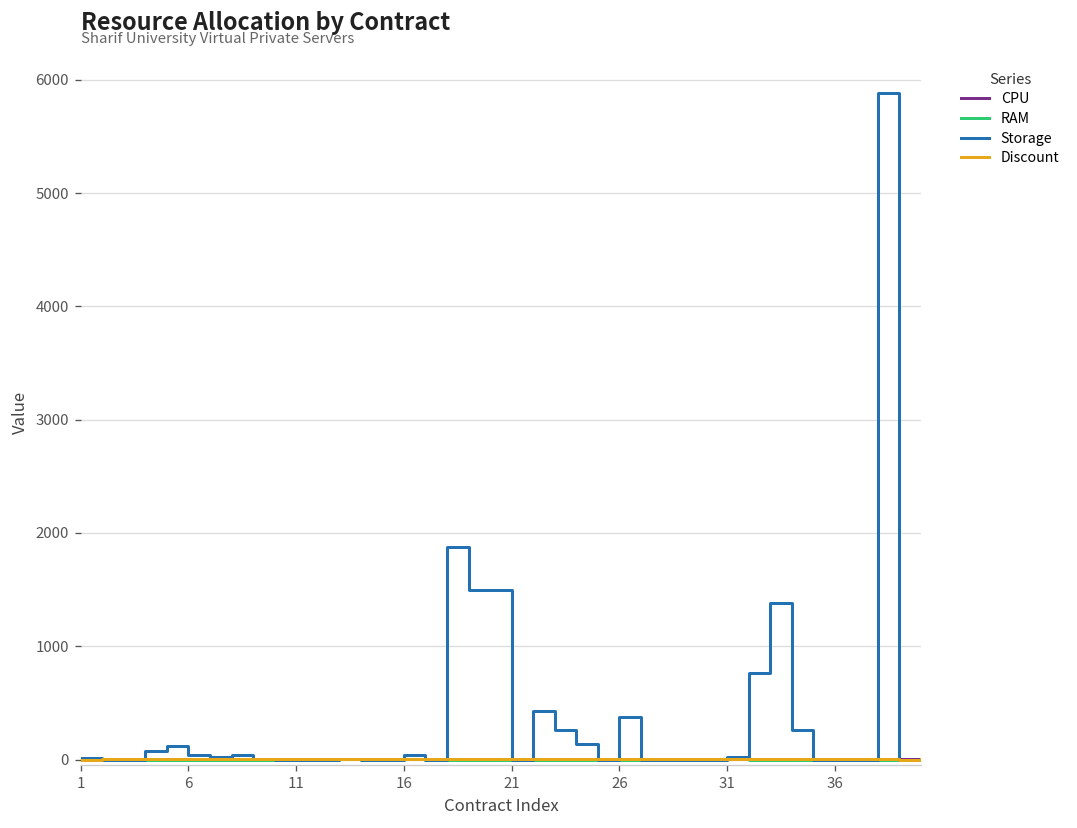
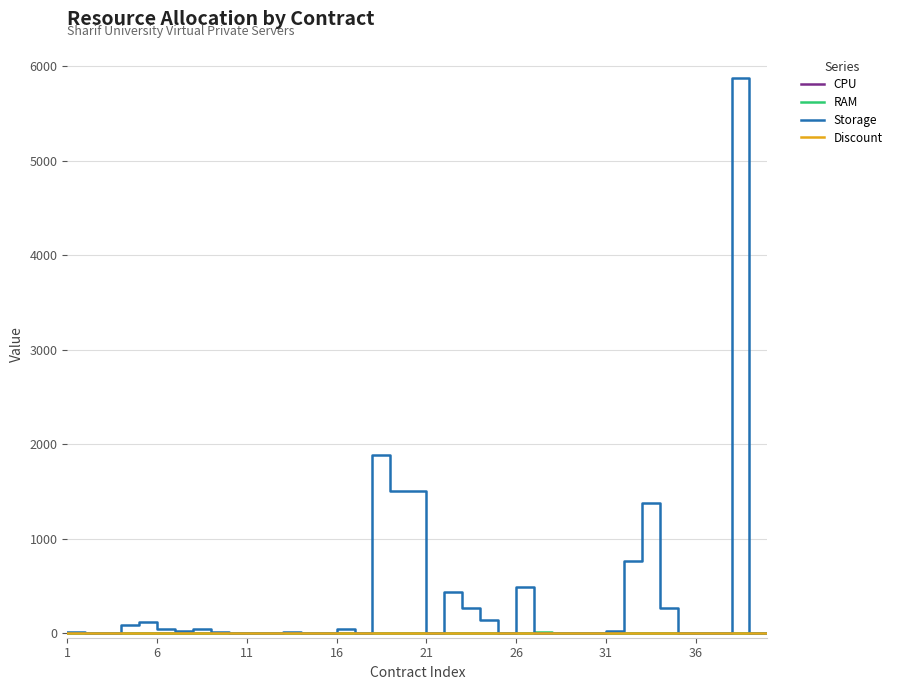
Storage, 26: 400 -> 500
